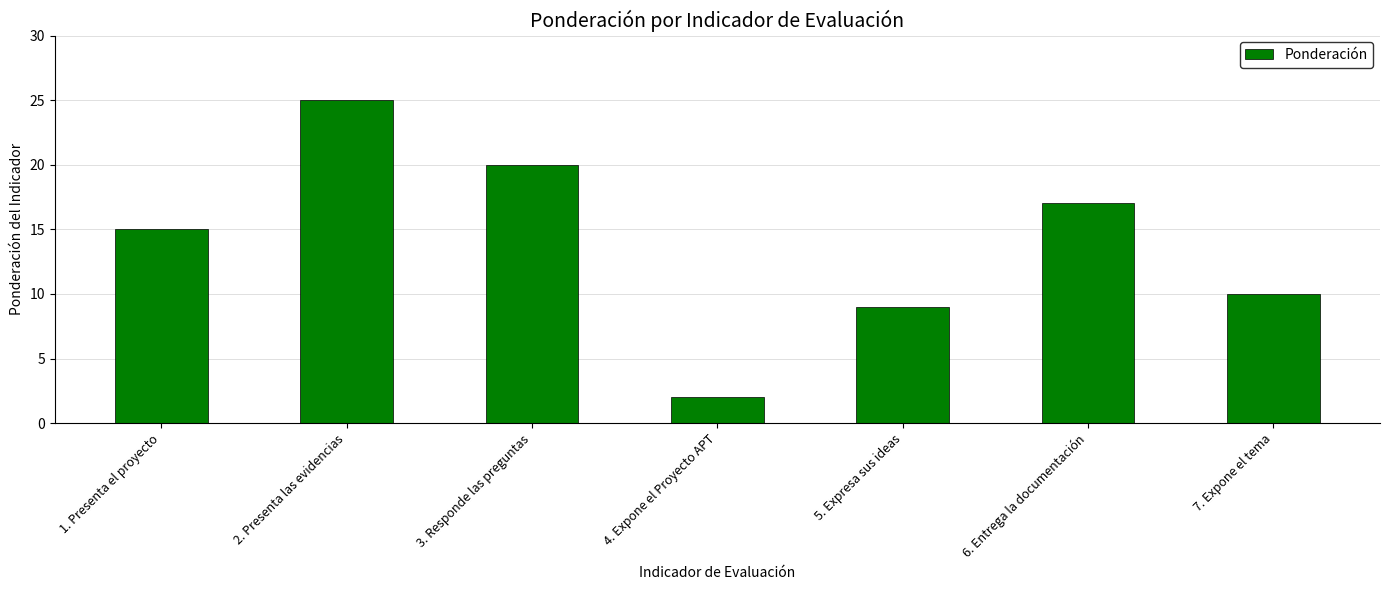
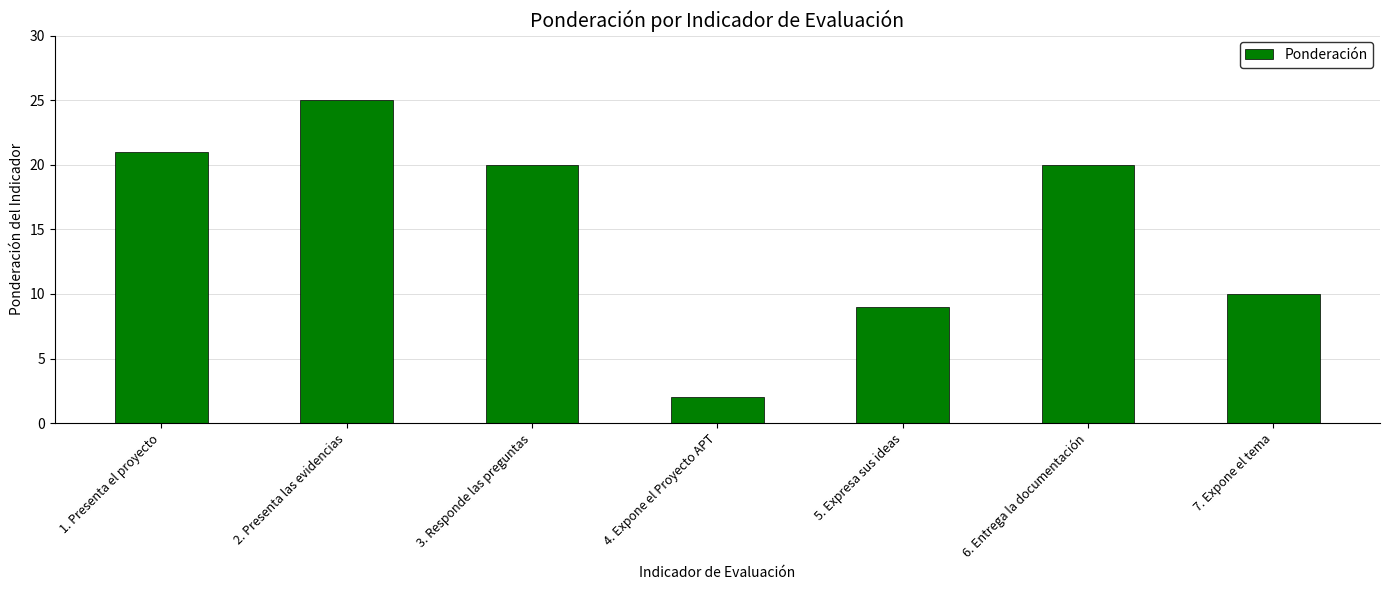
1. Presenta el proyecto: 15 -> 21
6. Entrega la documentación: 17 -> 20
